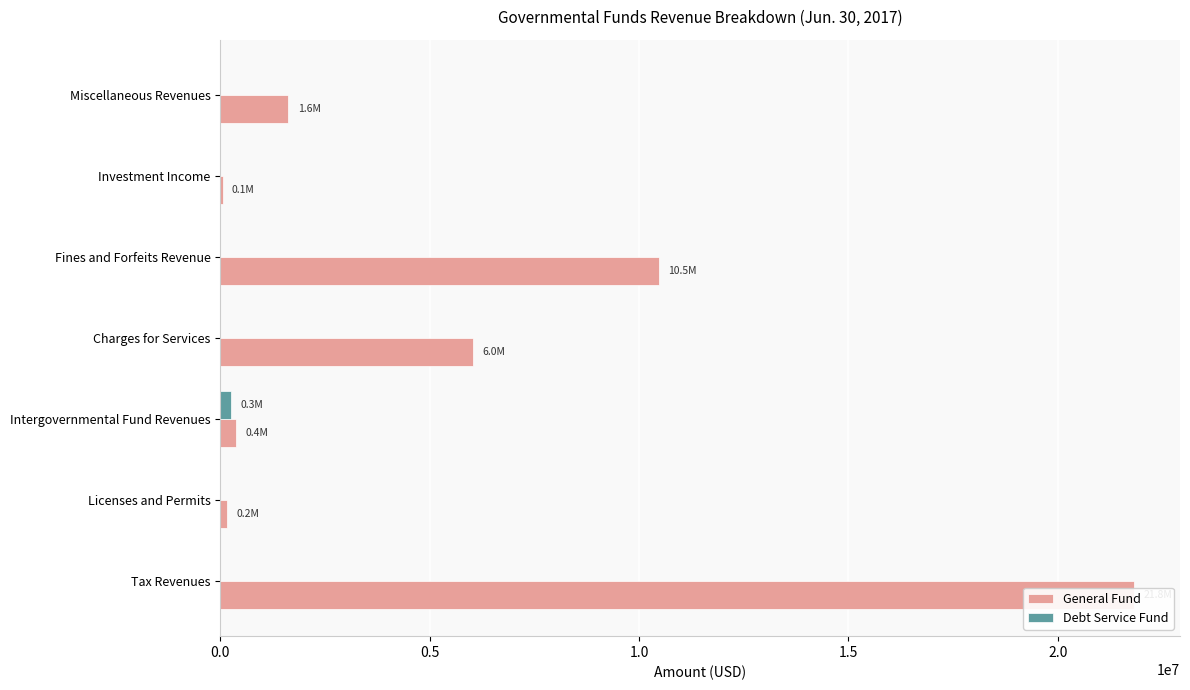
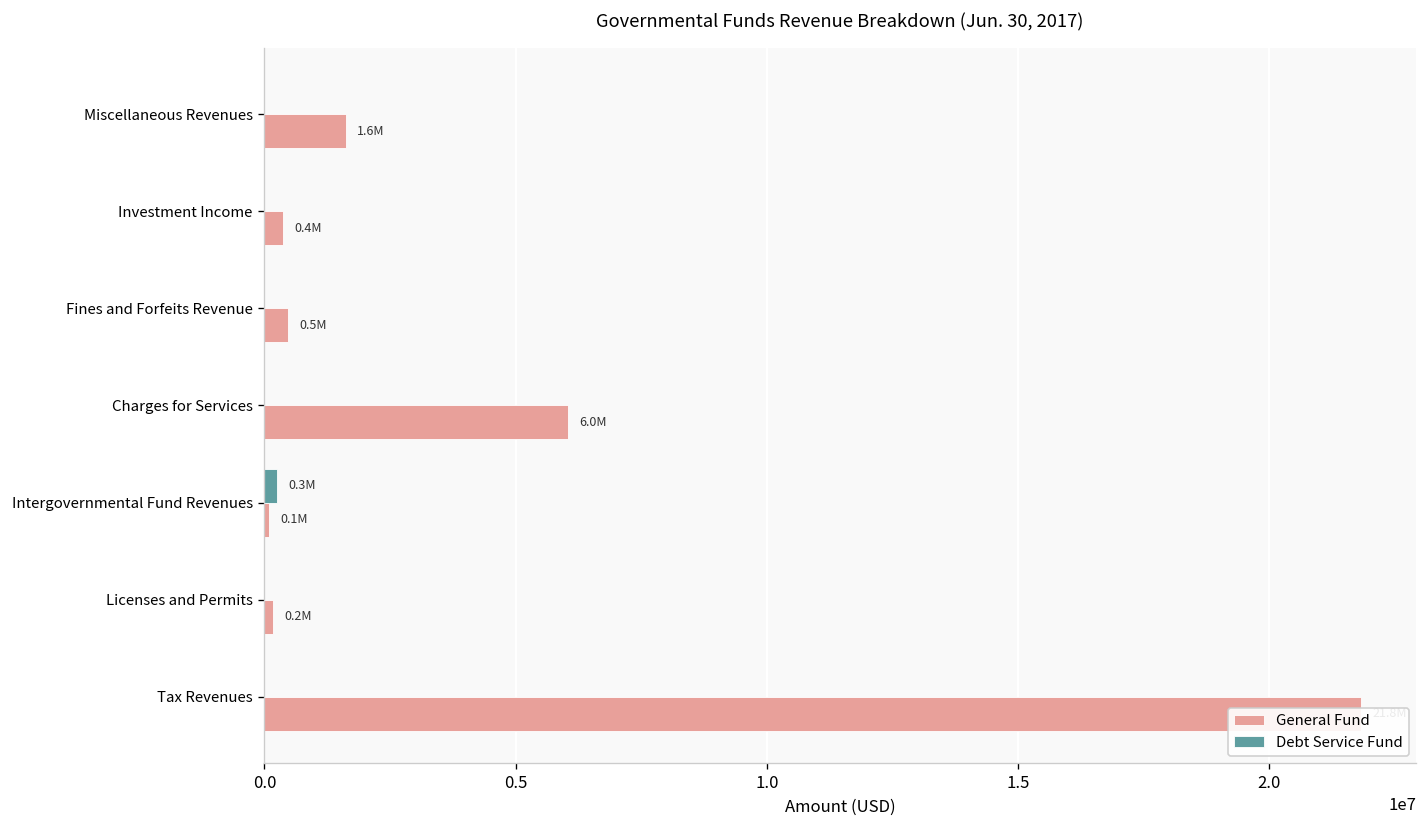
General Fund, Investment Income: 0.1M -> 0.4M
General Fund, Fines and Forfeits Revenue: 10.5M -> 0.5M
General Fund, Intergovernmental Fund Revenues: 0.4M -> 0.1M
